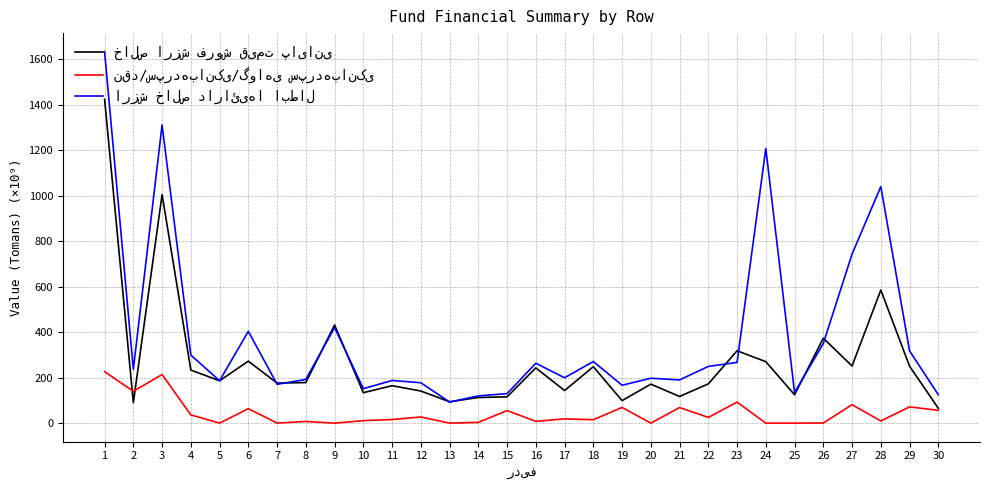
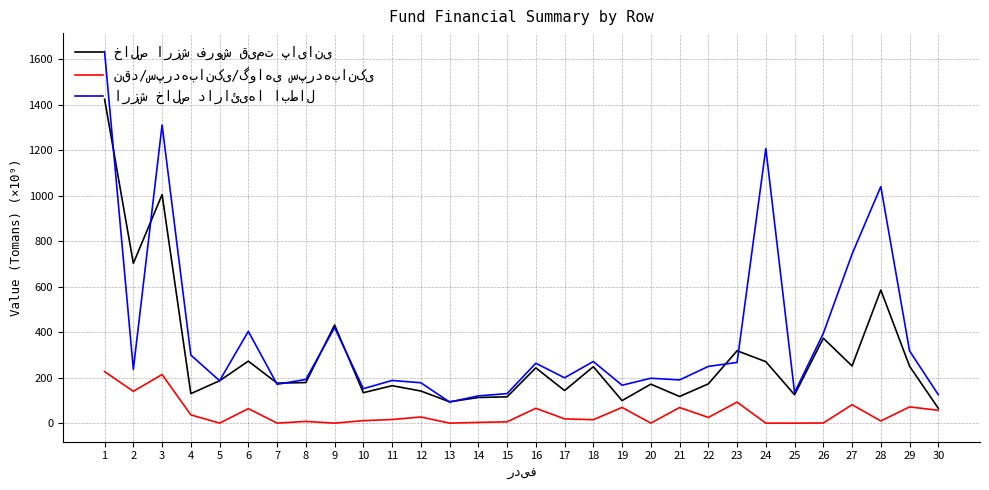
خالص ارزش فروش قیمت پایانی, 2: 90 -> 700
خالص ارزش فروش قیمت پایانی, 4: 230 -> 130
نقد/سپرده‌بانکی/گواهی سپرده‌بانکی, 15: 60 -> 10
نقد/سپرده‌بانکی/گواهی سپرده‌بانکی, 16: 10 -> 70
ارزش خالص دارائی‌ها ابطال, 26: 350 -> 390
